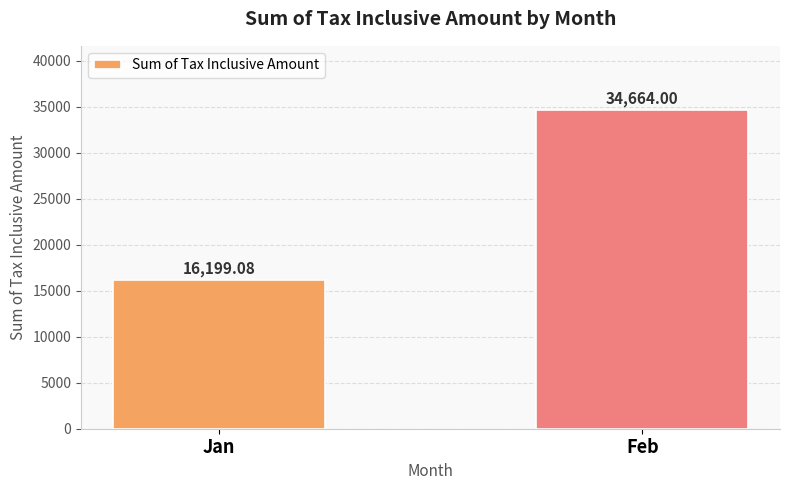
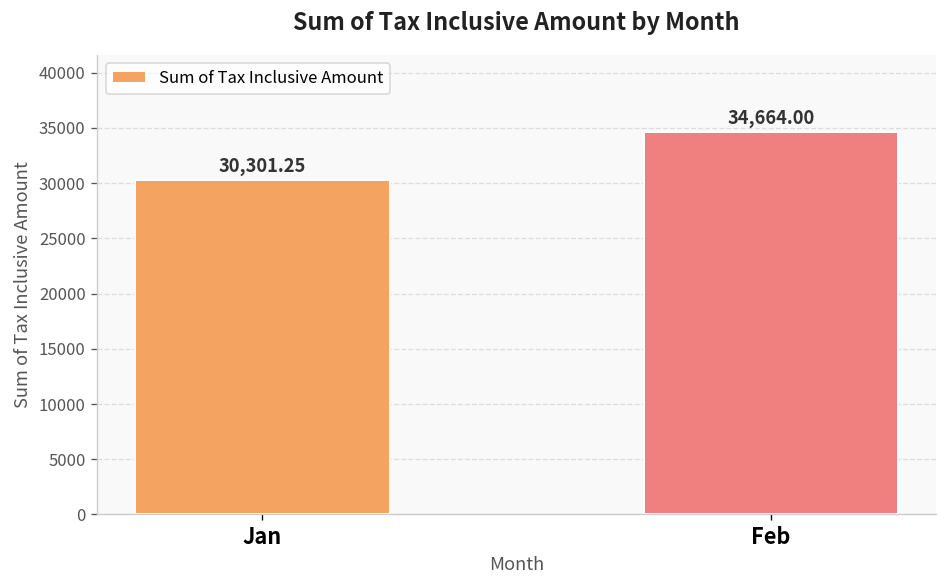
Jan: 16,199.08 -> 30,301.25
